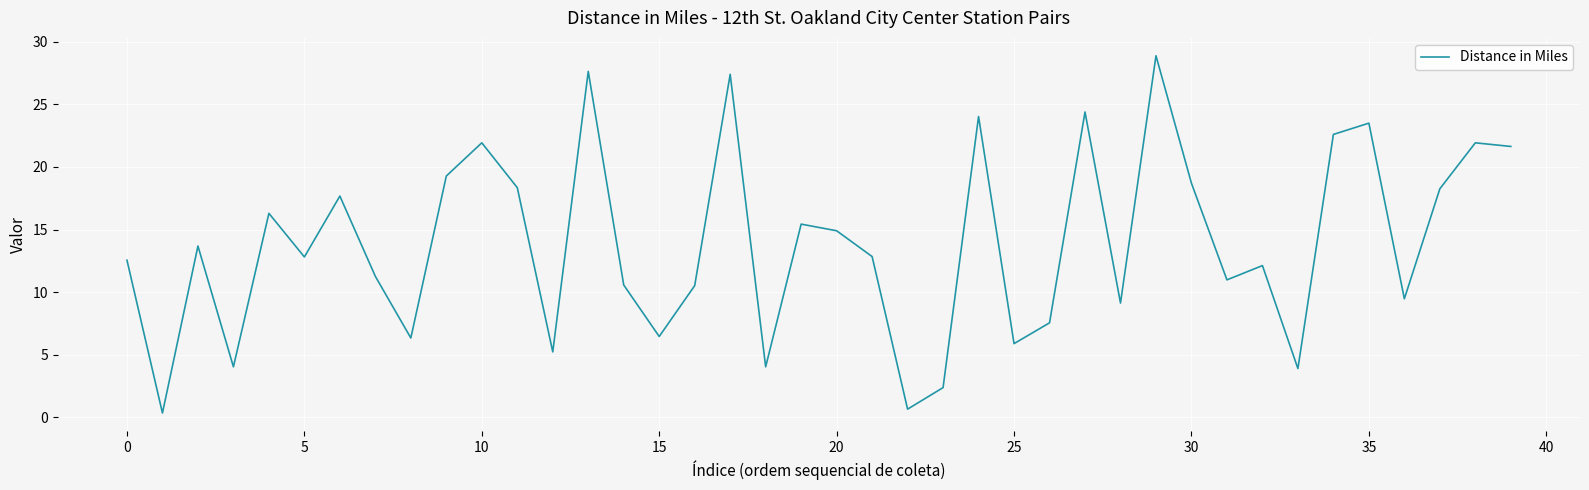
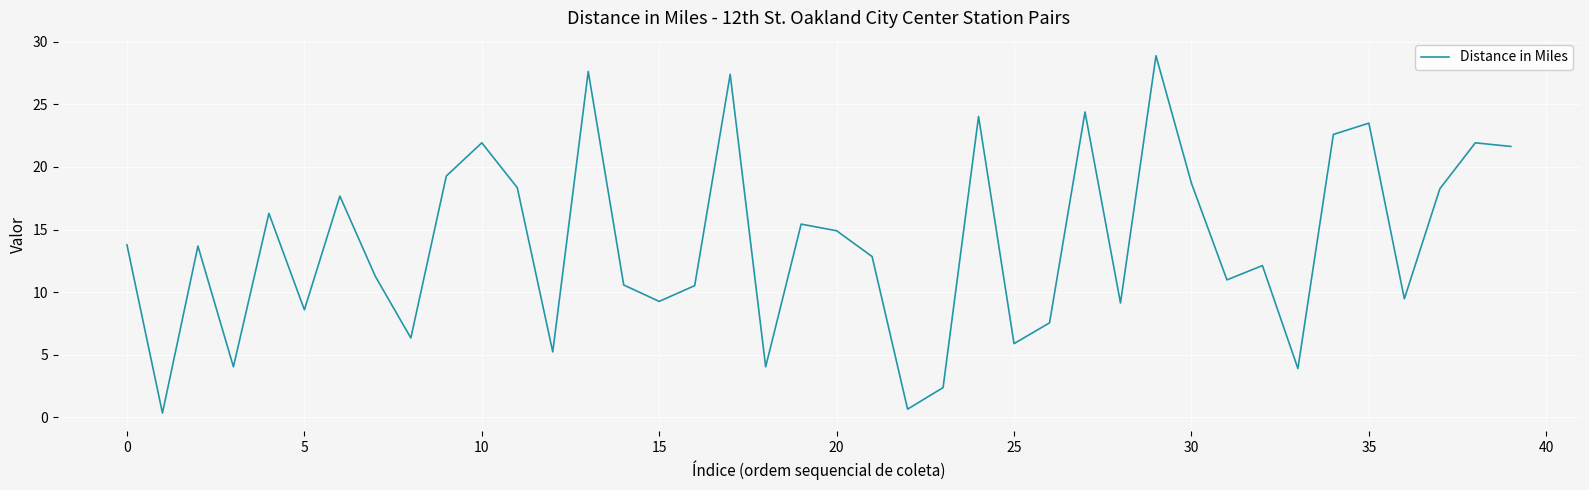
0: 12.6 -> 13.8
5: 12.8 -> 8.6
15: 6.5 -> 9.3
